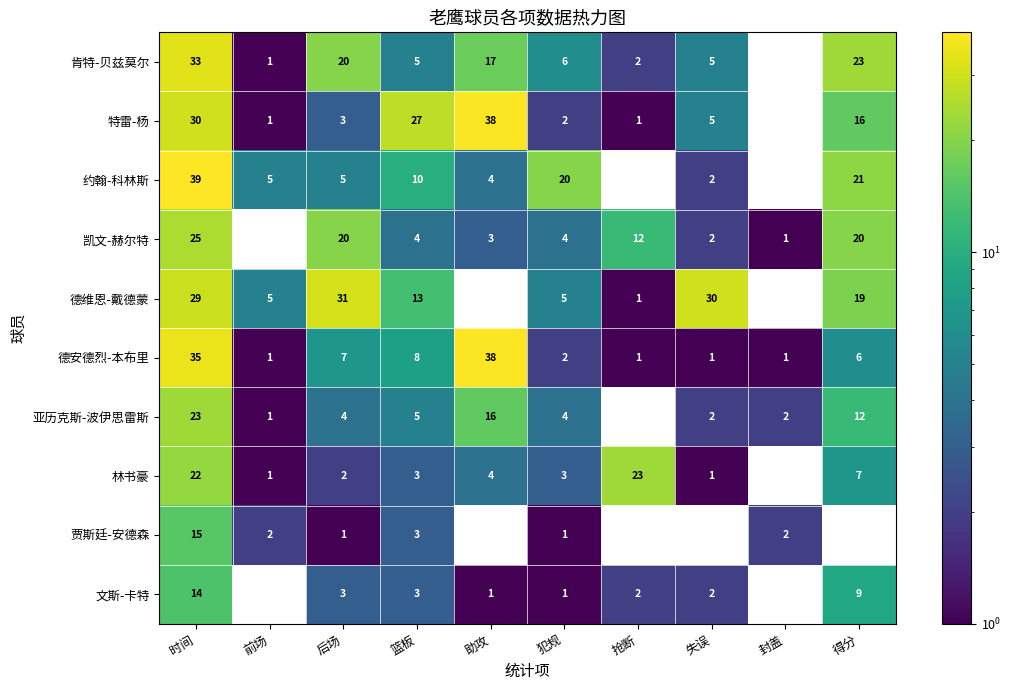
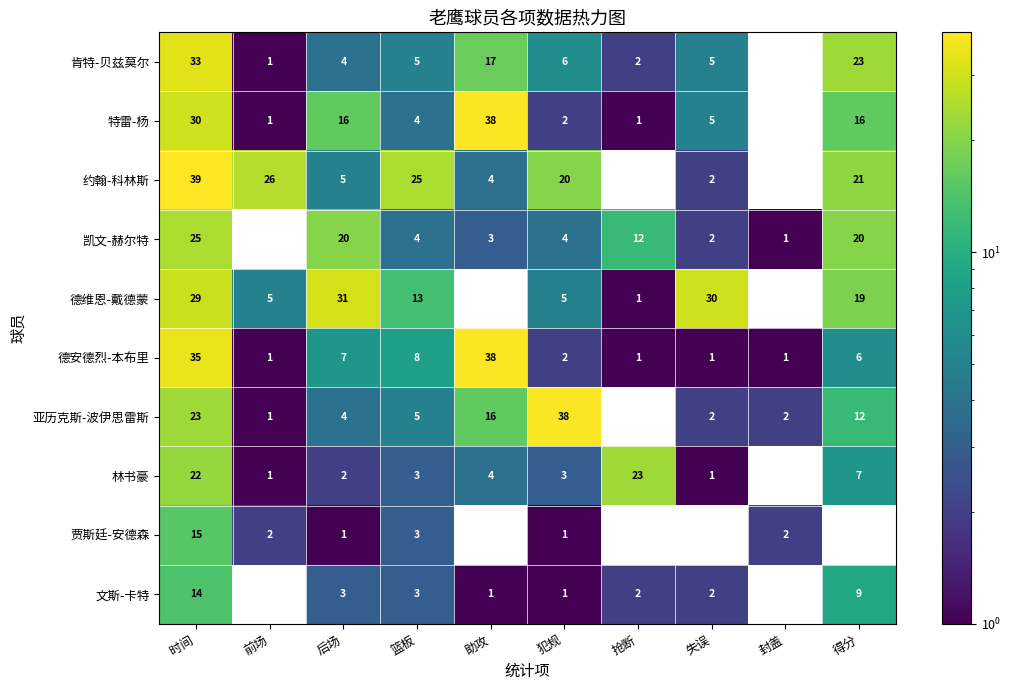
肯特-贝兹莫尔, 后场: 20 -> 4
特雷-杨, 后场: 3 -> 16
特雷-杨, 篮板: 27 -> 4
约翰-科林斯, 前场: 5 -> 26
约翰-科林斯, 篮板: 10 -> 25
亚历克斯-波伊思雷斯, 犯规: 4 -> 38
